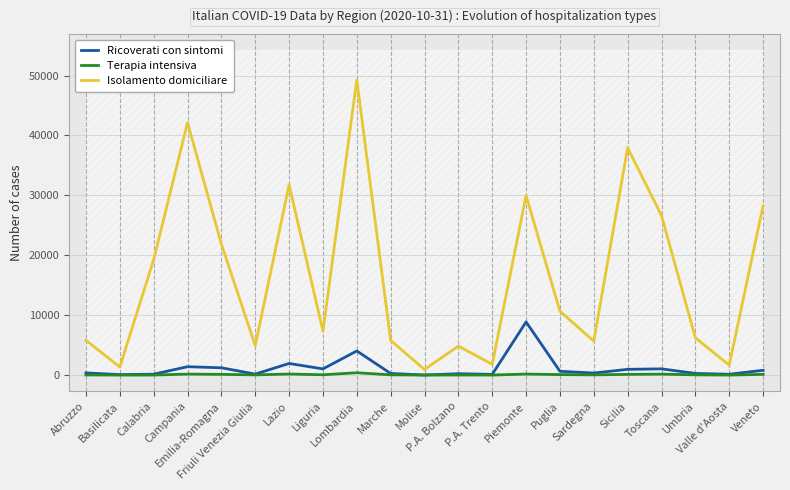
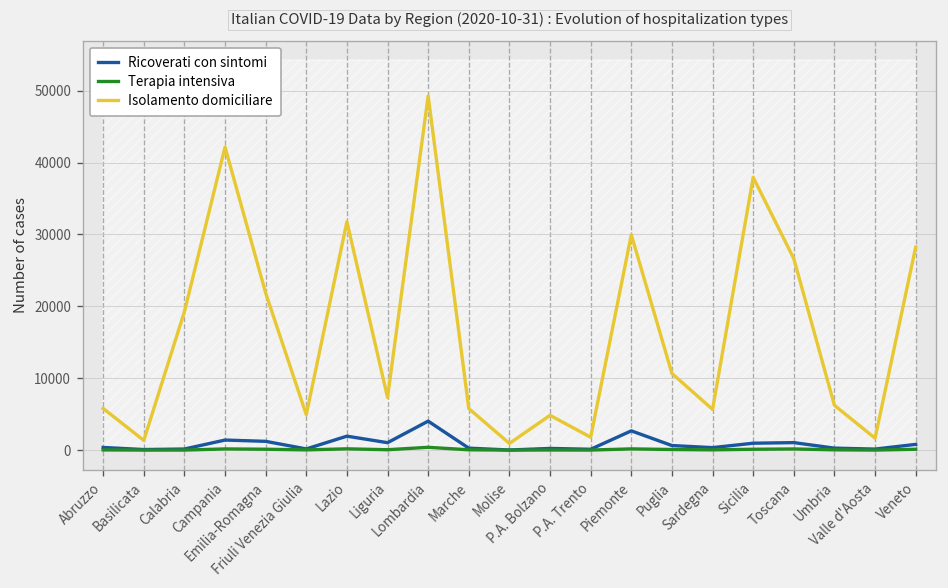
Ricoverati con sintomi, Piemonte: 9000 -> 3000
